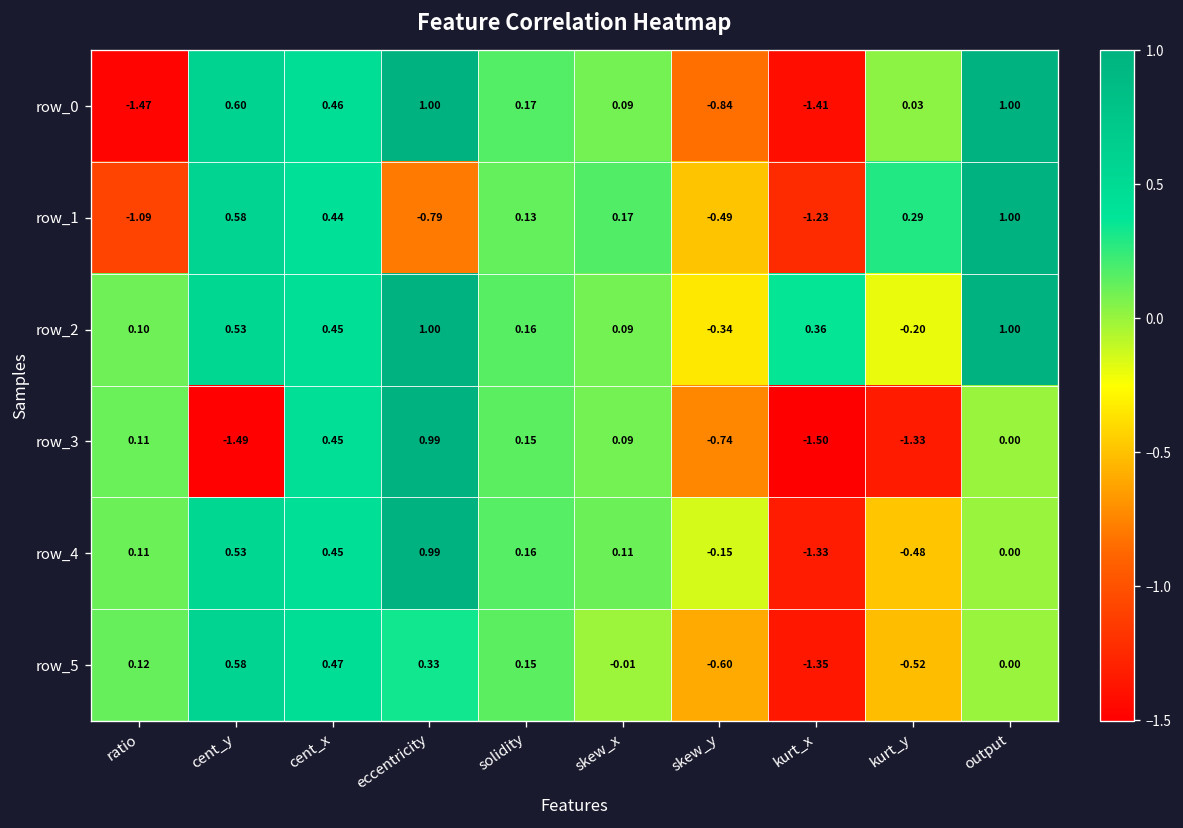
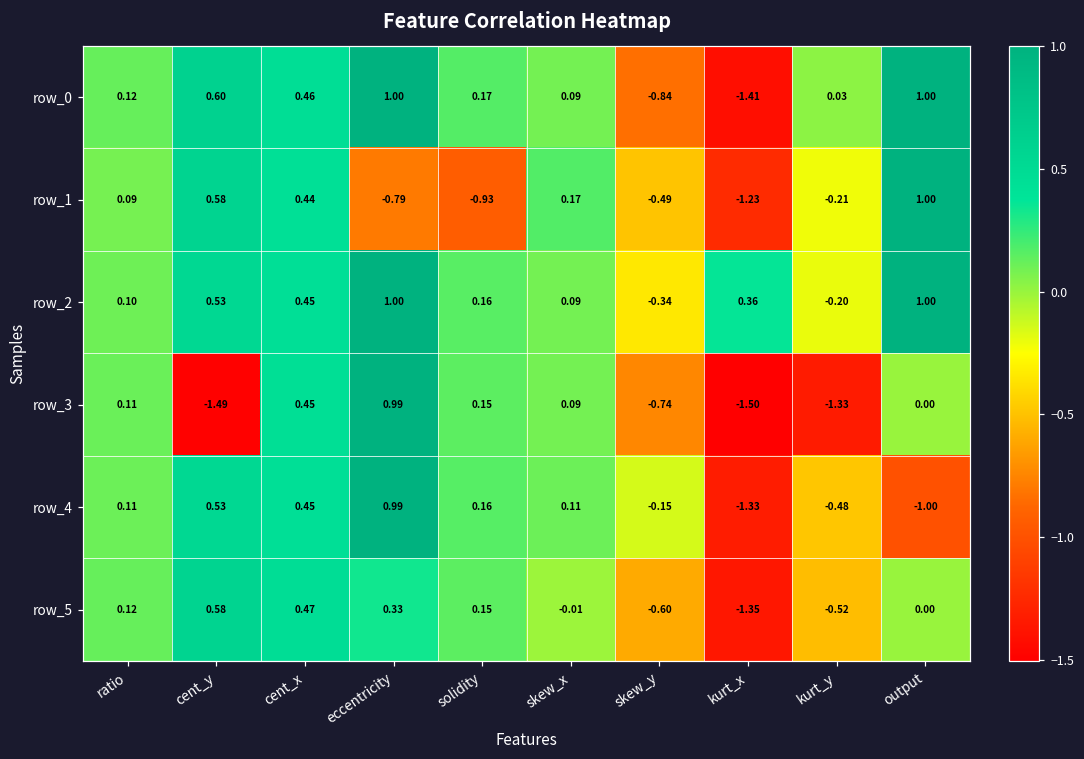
row_0, ratio: -1.47 -> 0.12
row_1, ratio: -1.09 -> 0.09
row_1, solidity: 0.13 -> -0.93
row_1, kurt_y: 0.29 -> -0.21
row_4, output: 0.00 -> -1.00
